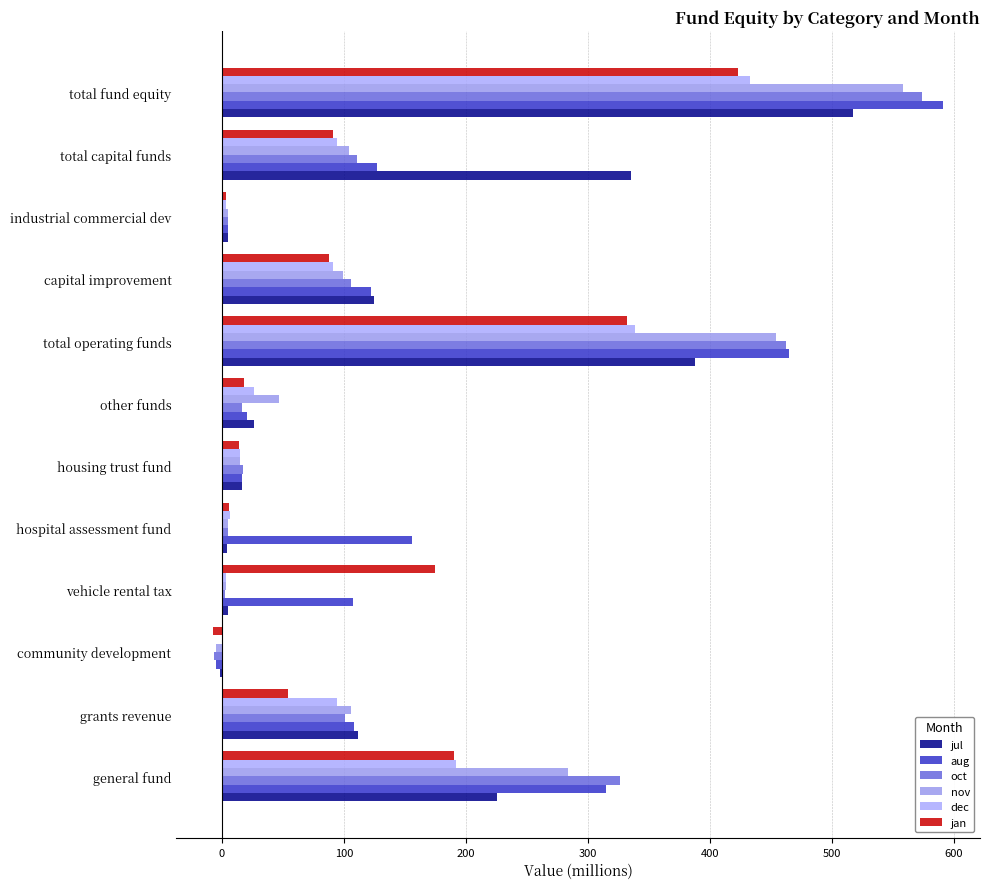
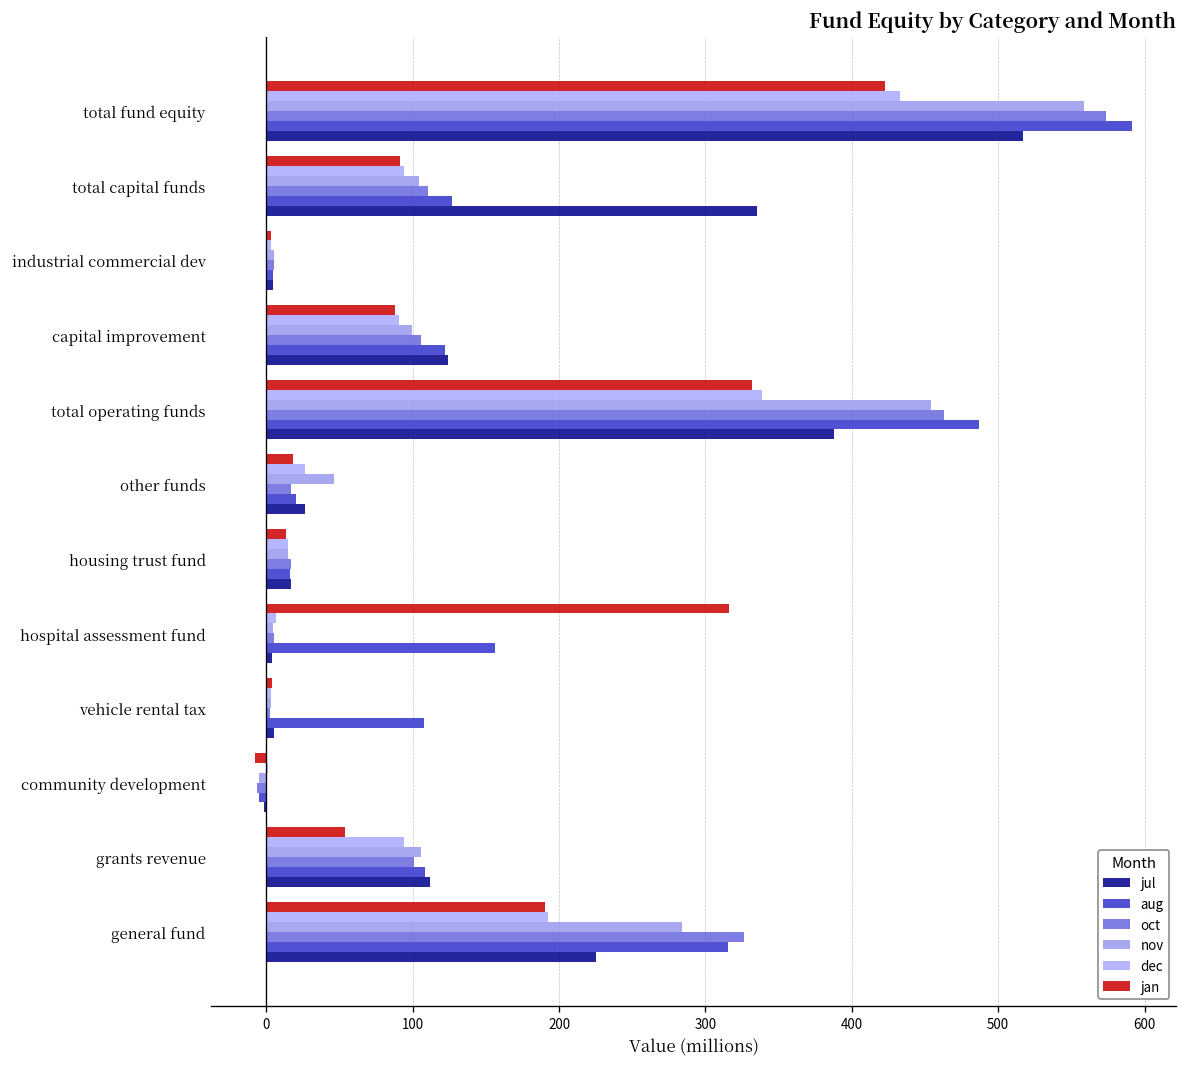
aug, total operating funds: 465 -> 487
jan, hospital assessment fund: 6 -> 316
jan, vehicle rental tax: 175 -> 4
